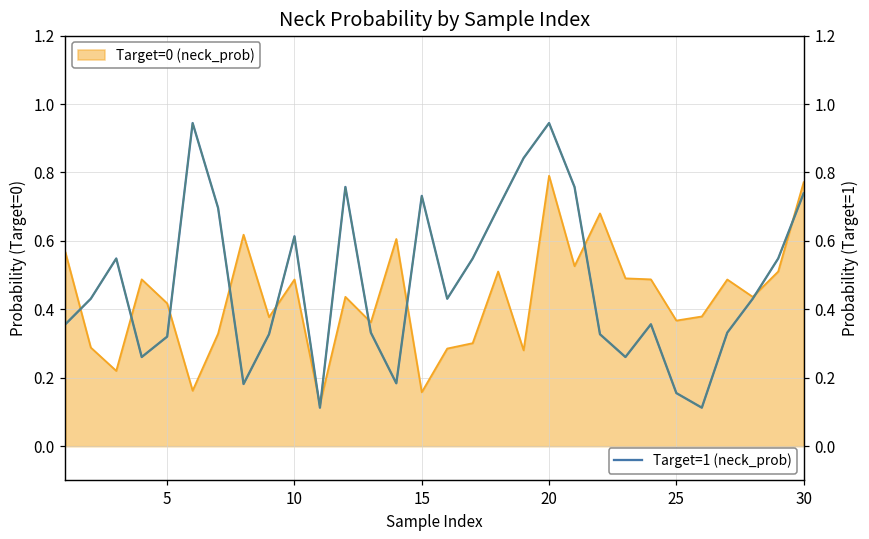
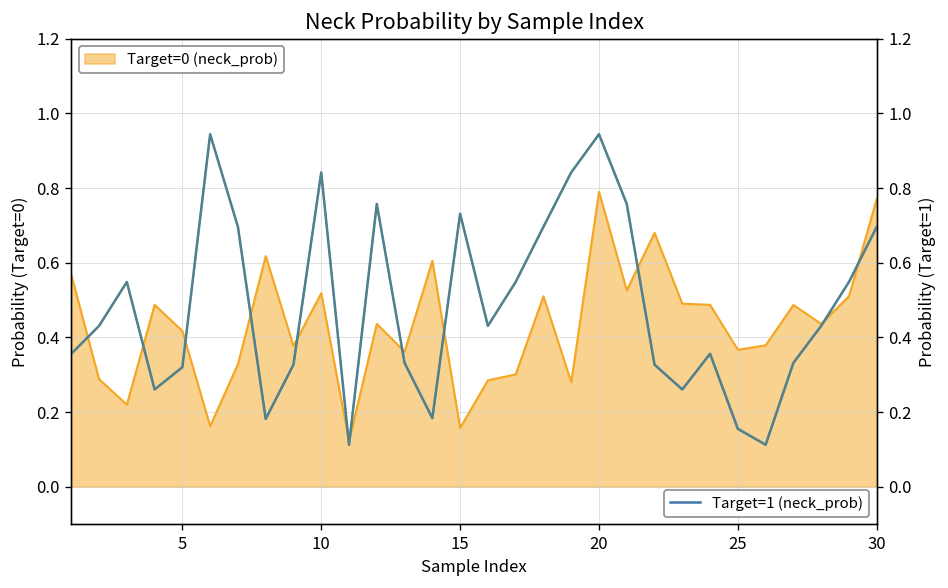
Target=0 (neck_prob), 10: 0.49 -> 0.52
Target=1 (neck_prob), 10: 0.61 -> 0.84
Target=1 (neck_prob), 30: 0.74 -> 0.70
